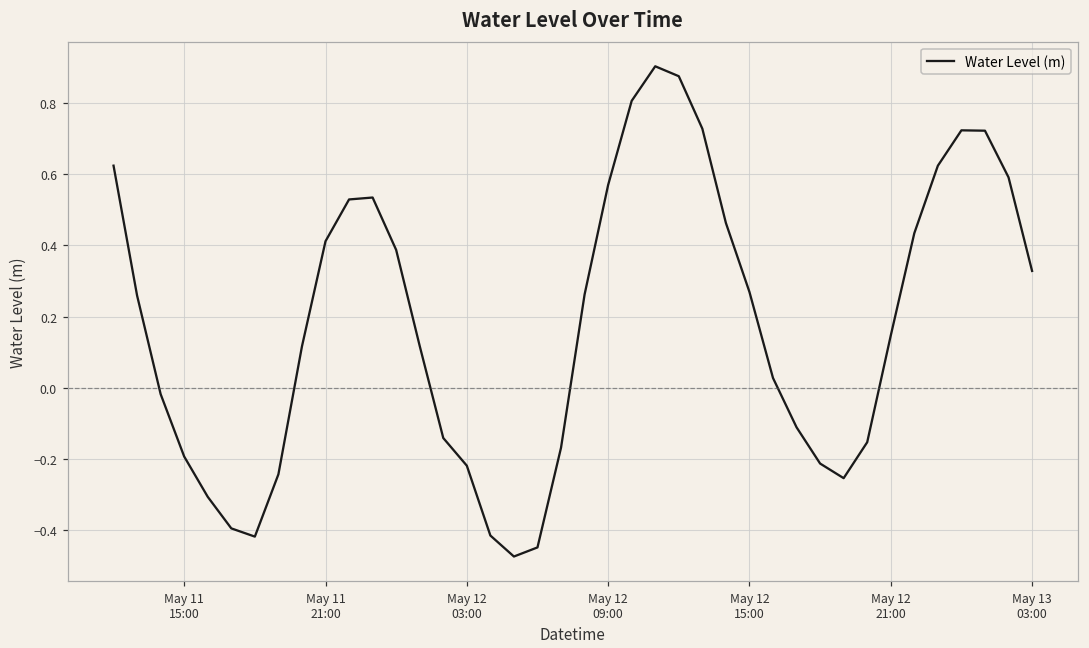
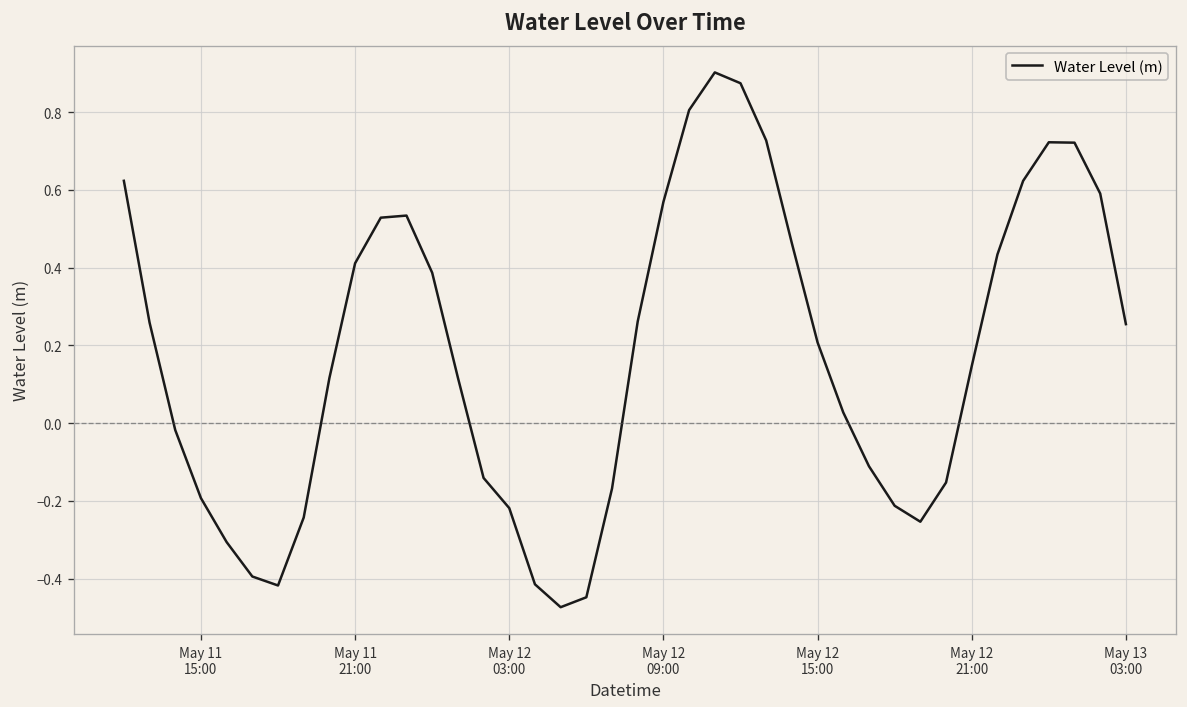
May 12 15:00: 0.27 -> 0.21
May 13 03:00: 0.33 -> 0.25
